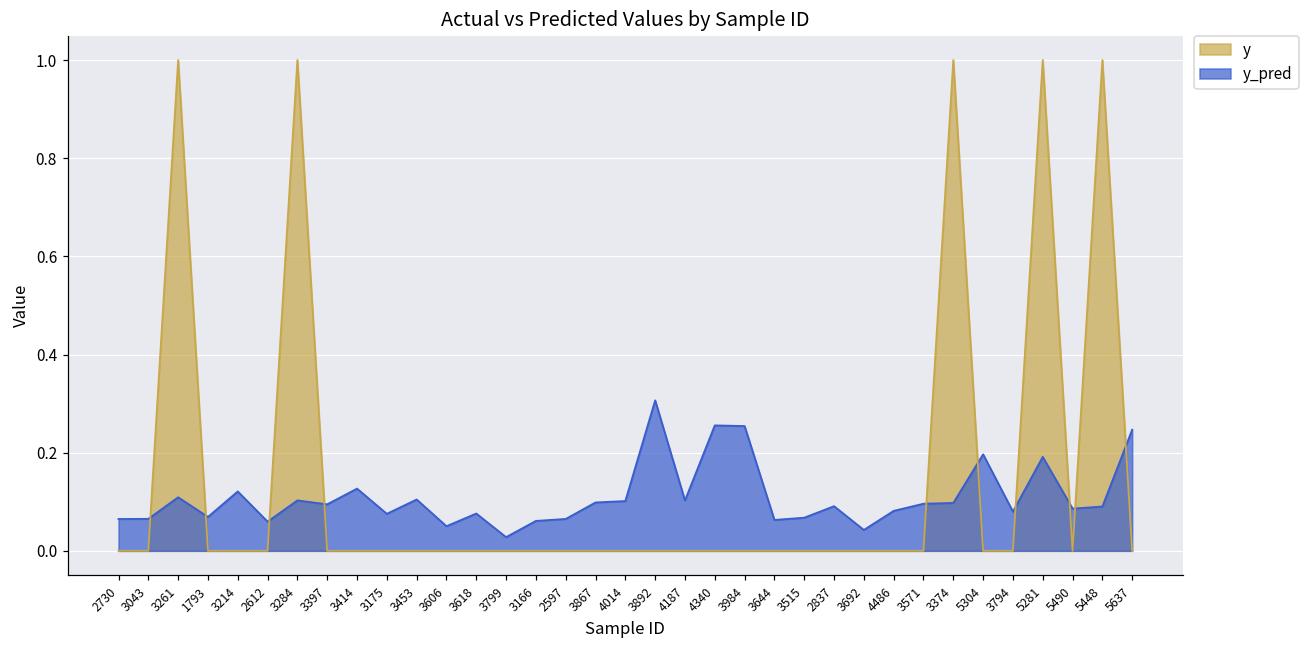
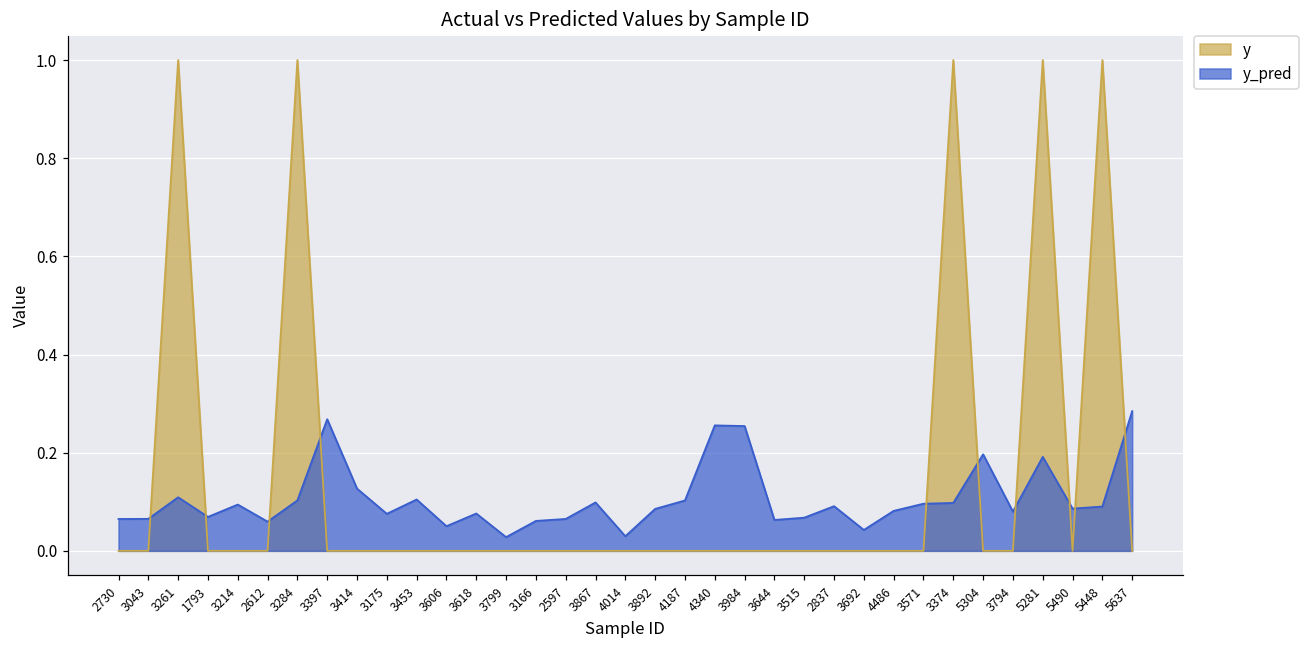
y_pred, 3214: 0.12 -> 0.09
y_pred, 3397: 0.09 -> 0.27
y_pred, 4014: 0.10 -> 0.03
y_pred, 3892: 0.31 -> 0.09
y_pred, 5637: 0.25 -> 0.28
